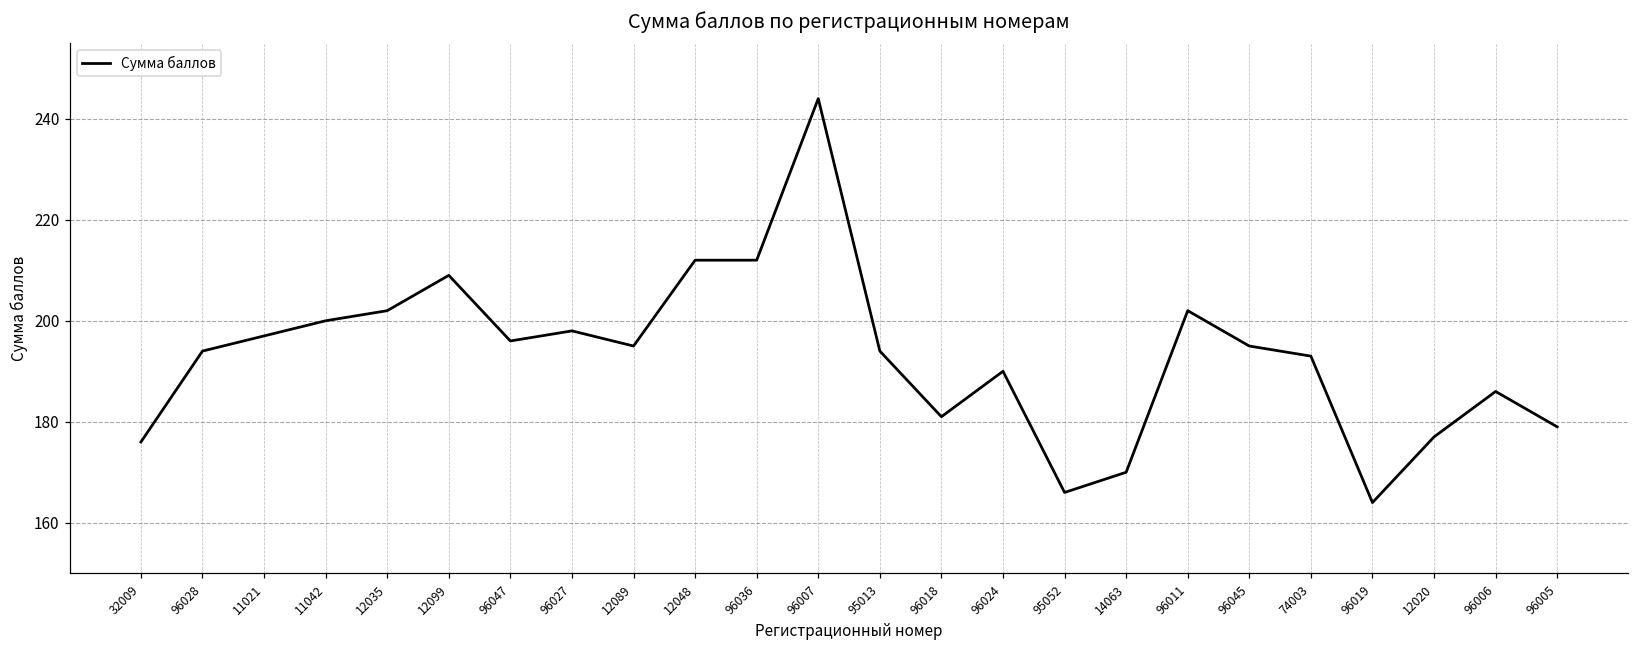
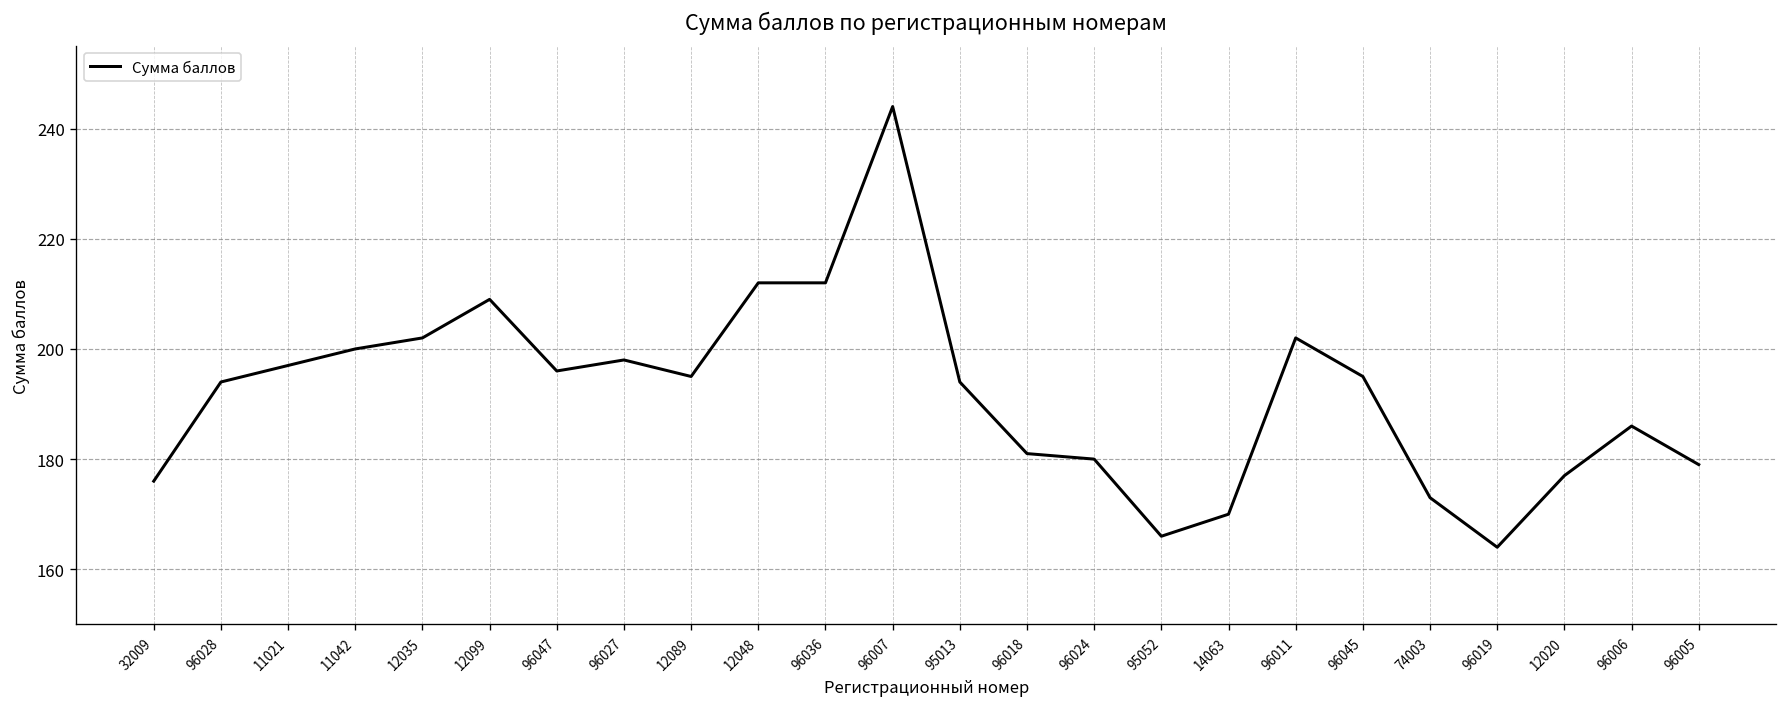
96024: 190 -> 180
74003: 193 -> 173
